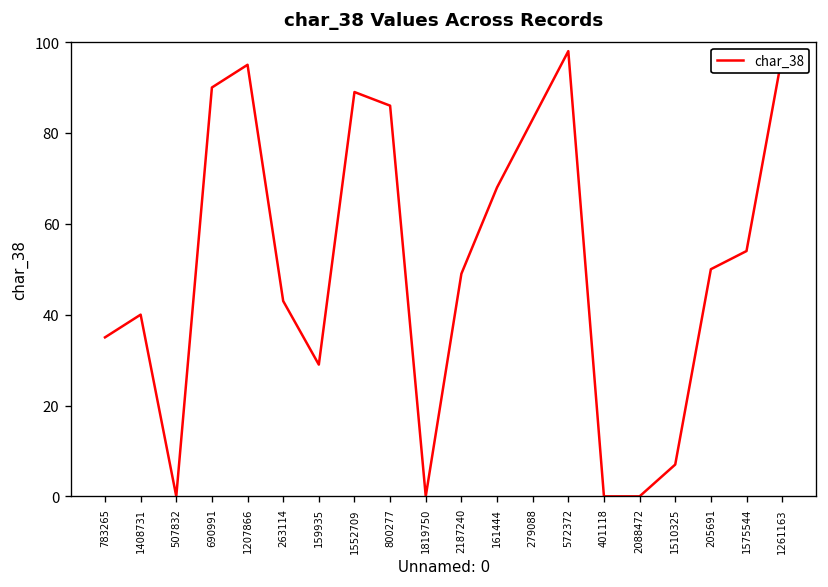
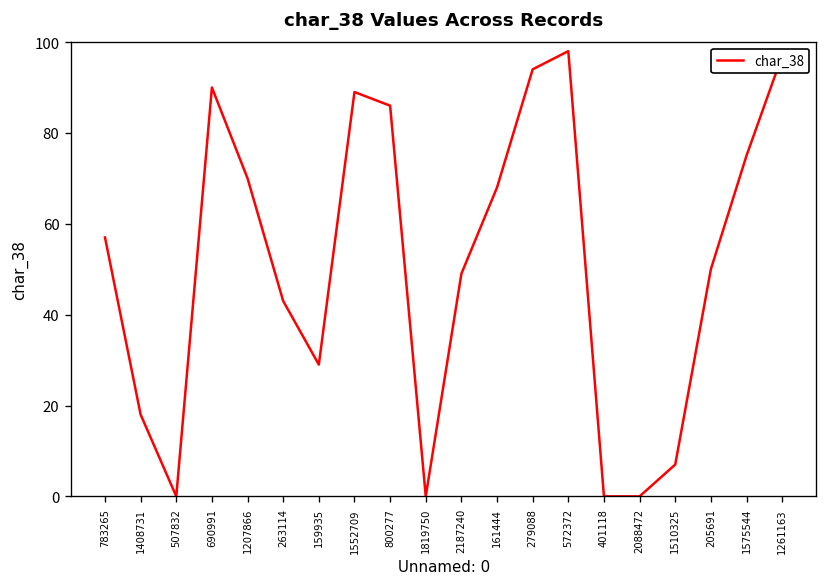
783265: 35 -> 57
1408731: 40 -> 18
1207866: 95 -> 70
279088: 83 -> 94
1575544: 54 -> 75
